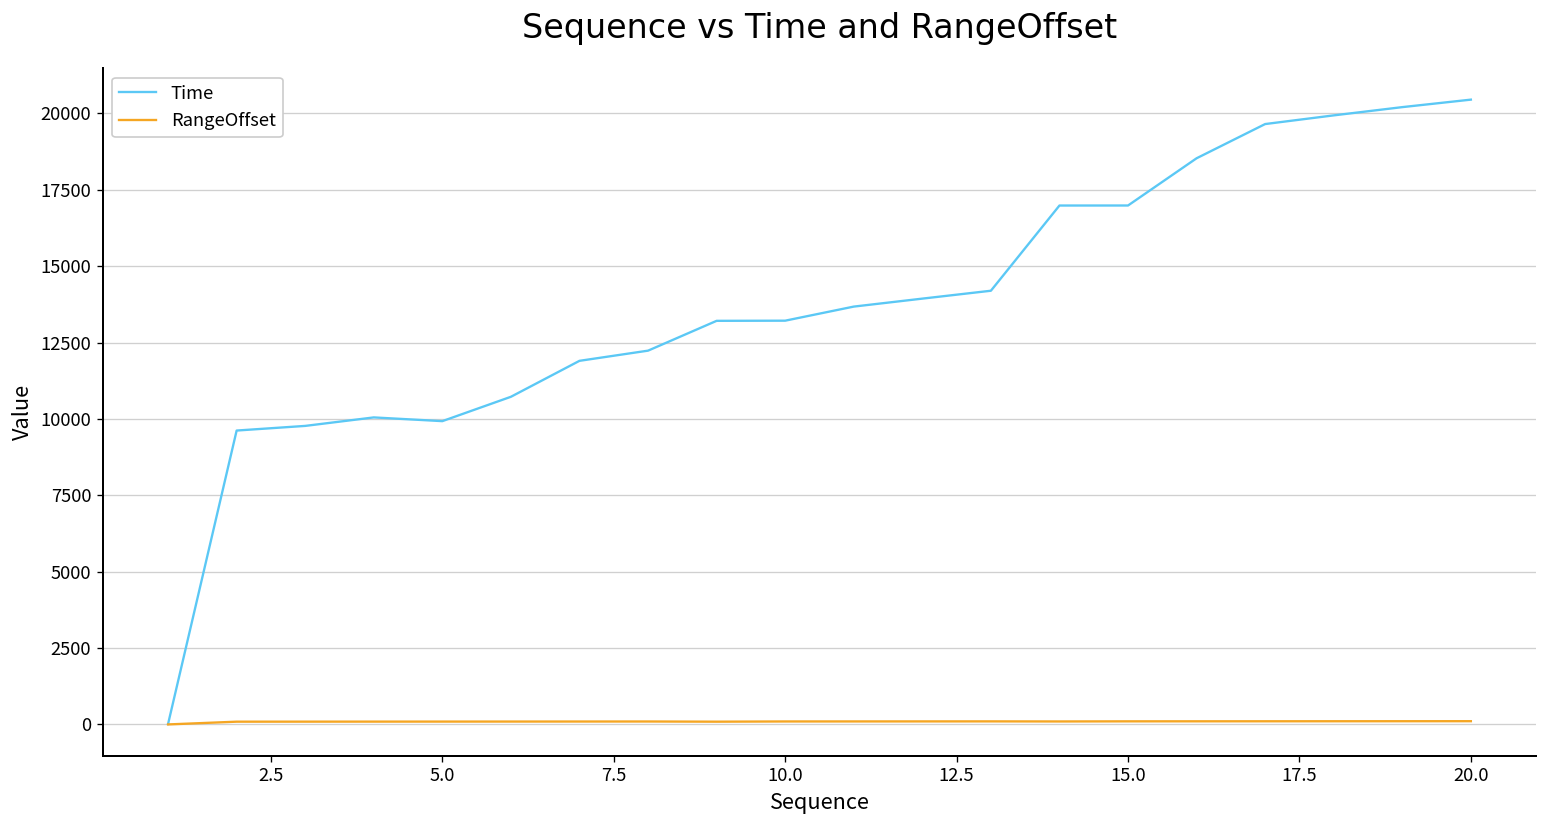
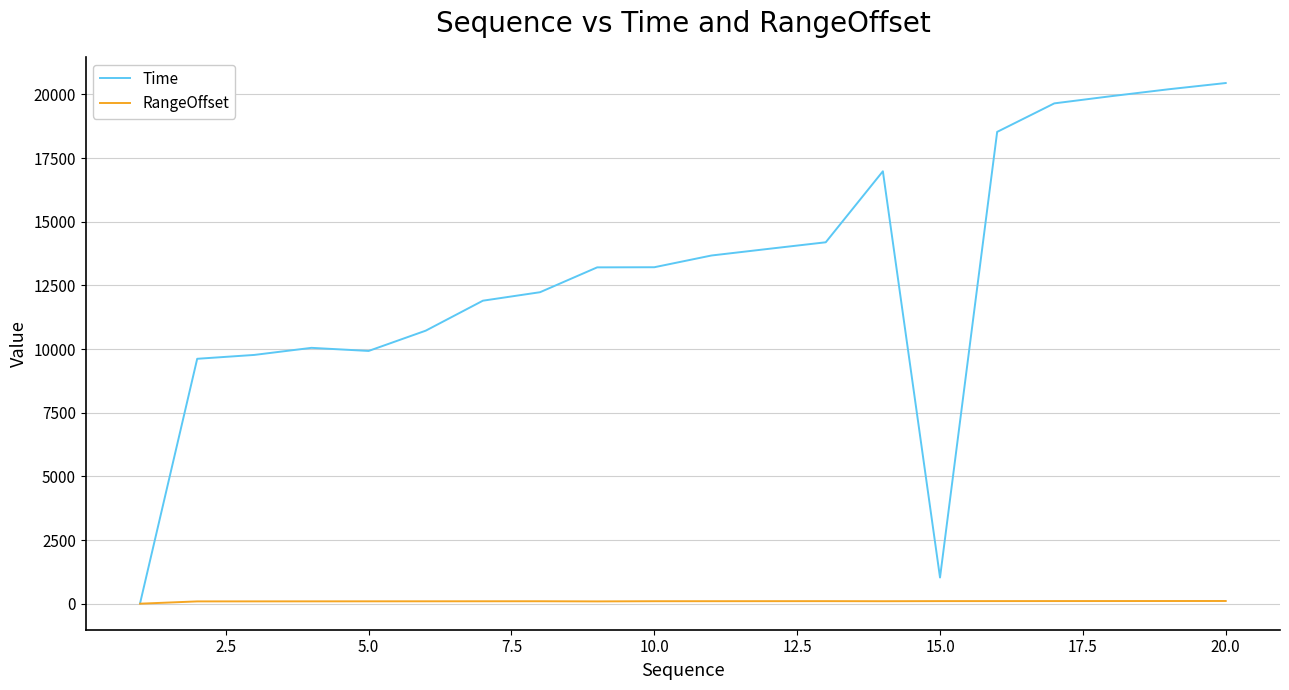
Time, 15.0: 17000 -> 1000
